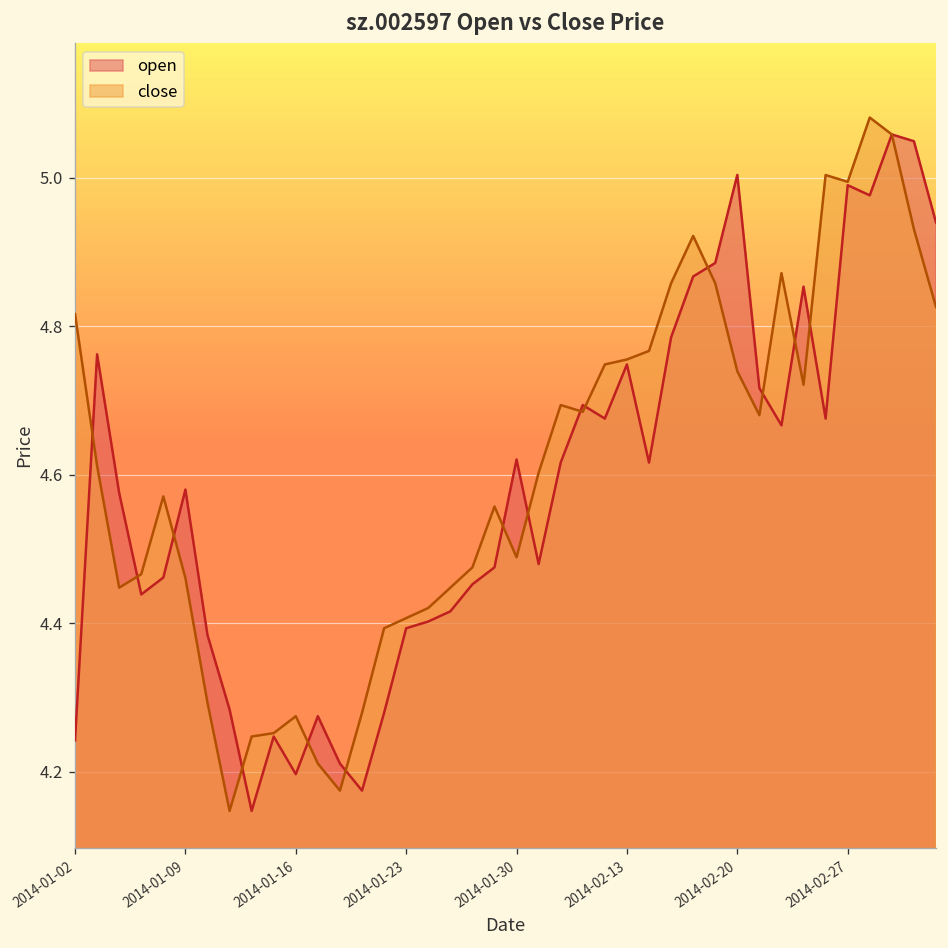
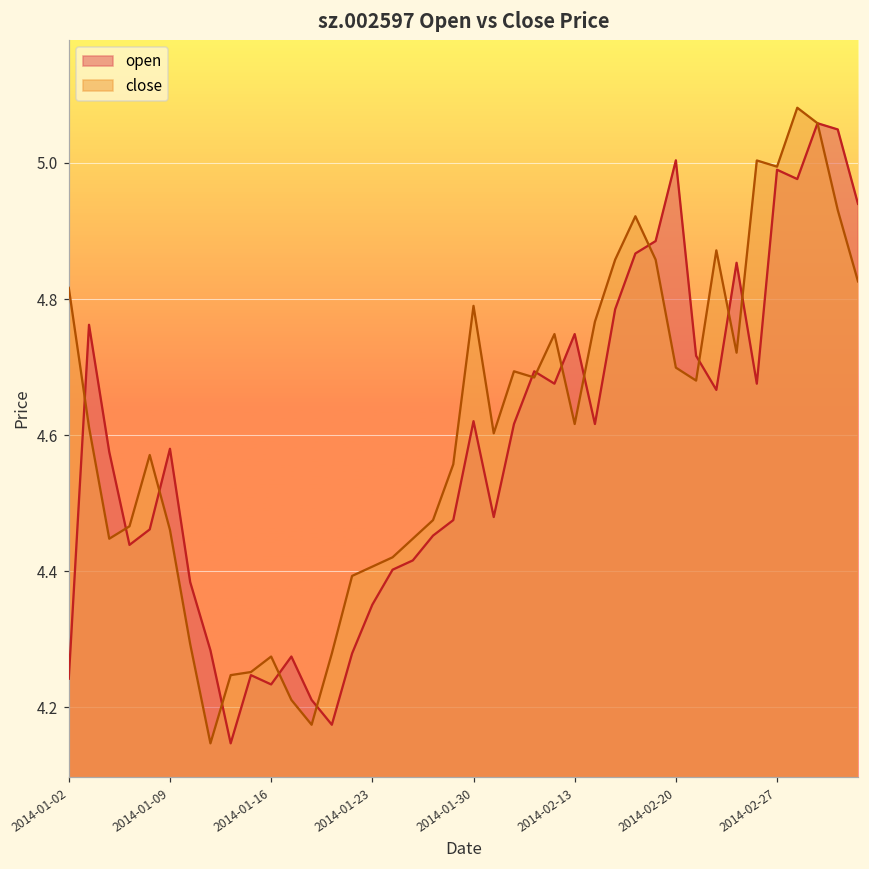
open, 2014-01-16: 4.20 -> 4.23
open, 2014-01-23: 4.39 -> 4.35
close, 2014-01-30: 4.49 -> 4.79
close, 2014-02-13: 4.76 -> 4.62
close, 2014-02-20: 4.74 -> 4.70
